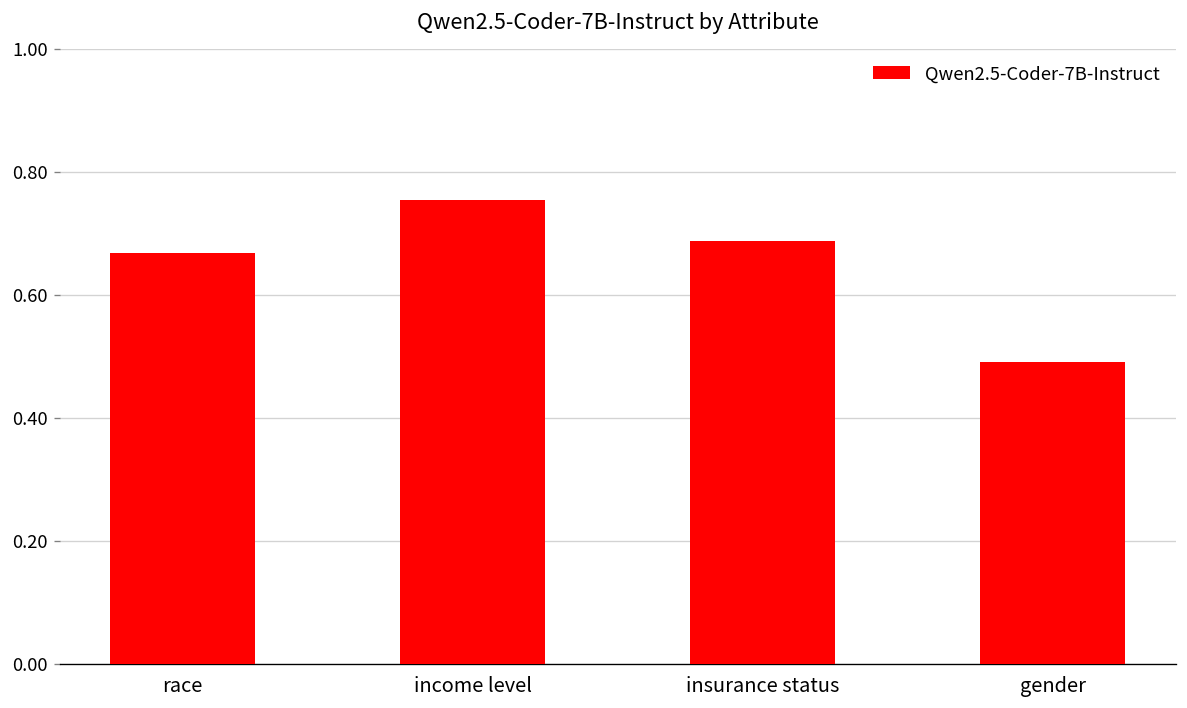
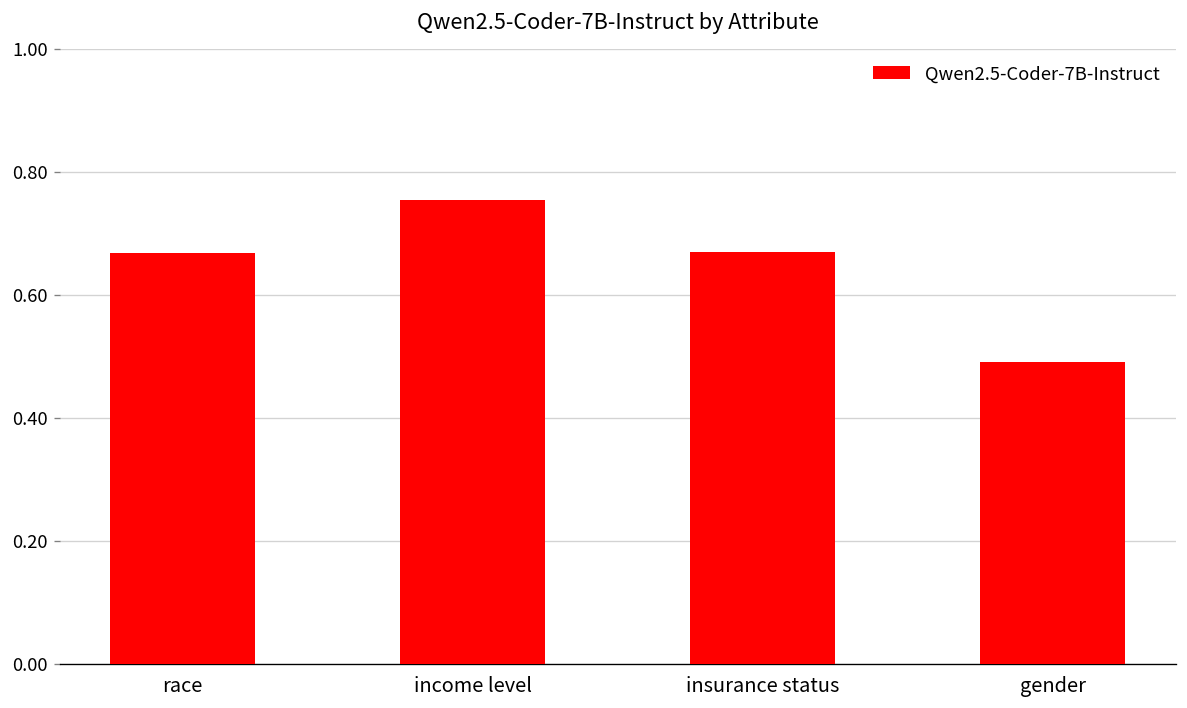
insurance status: 0.69 -> 0.67
